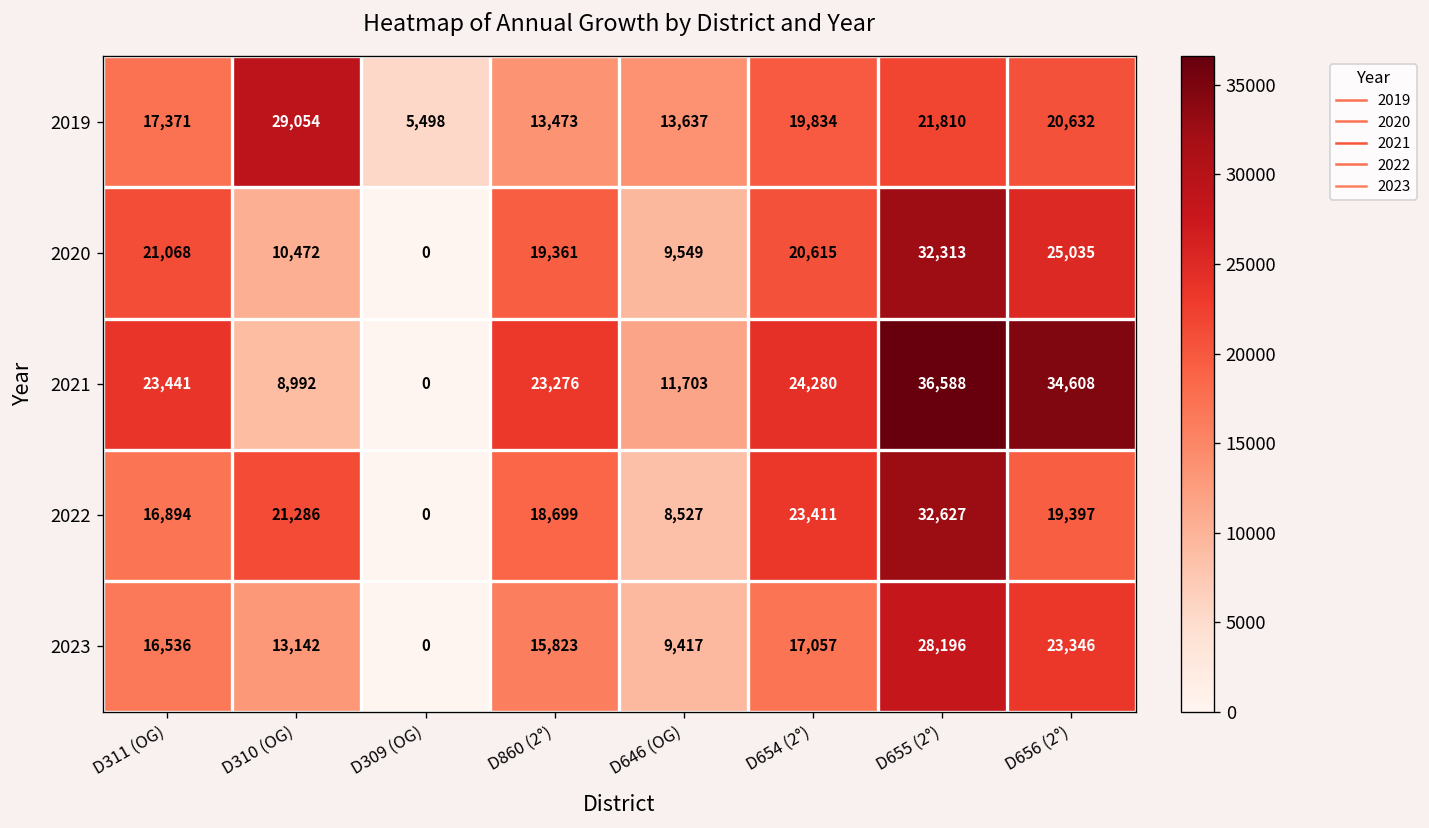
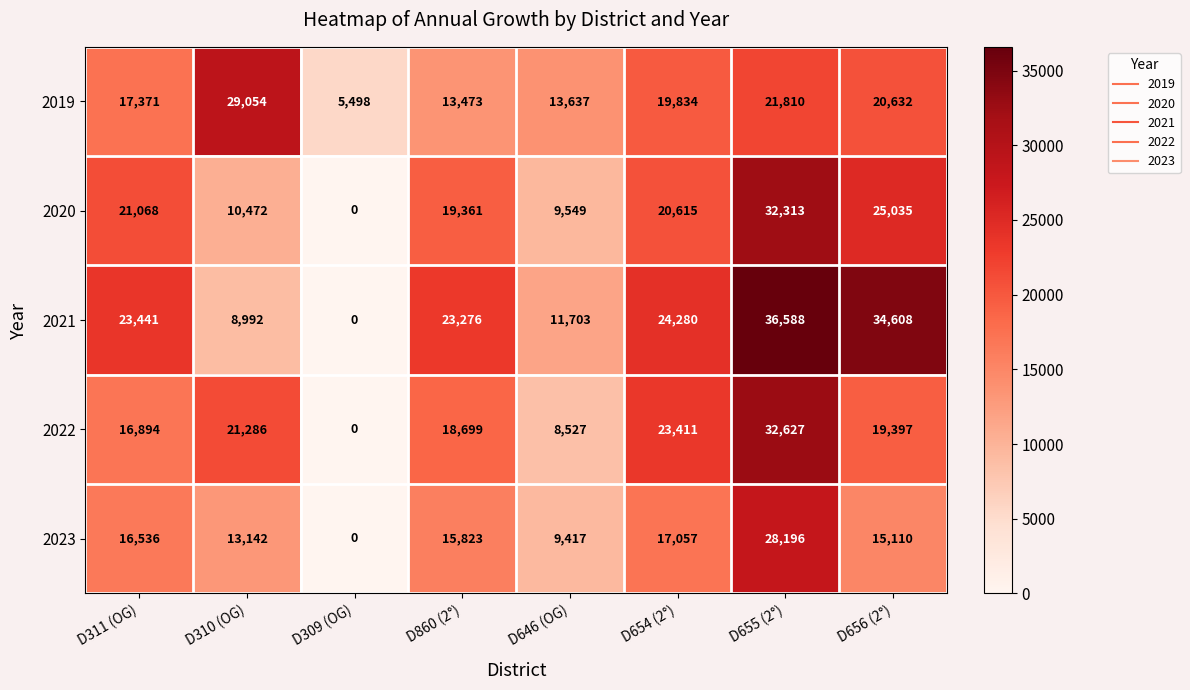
2023, D656 (2°): 23,346 -> 15,110
